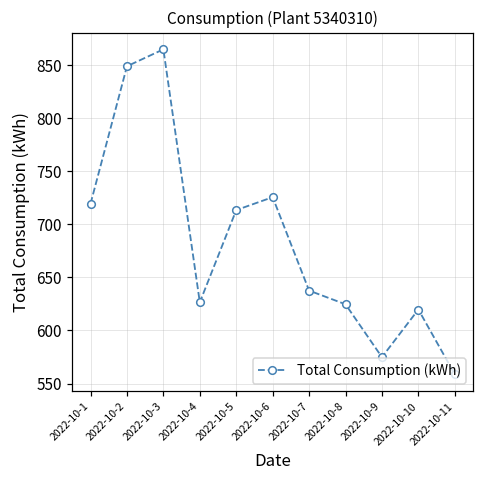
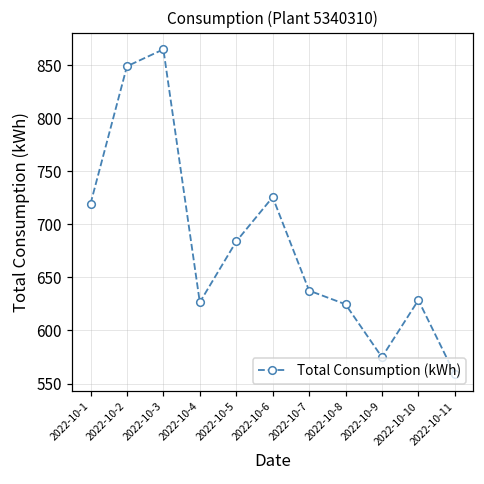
2022-10-5: 710 -> 680
2022-10-10: 620 -> 630
